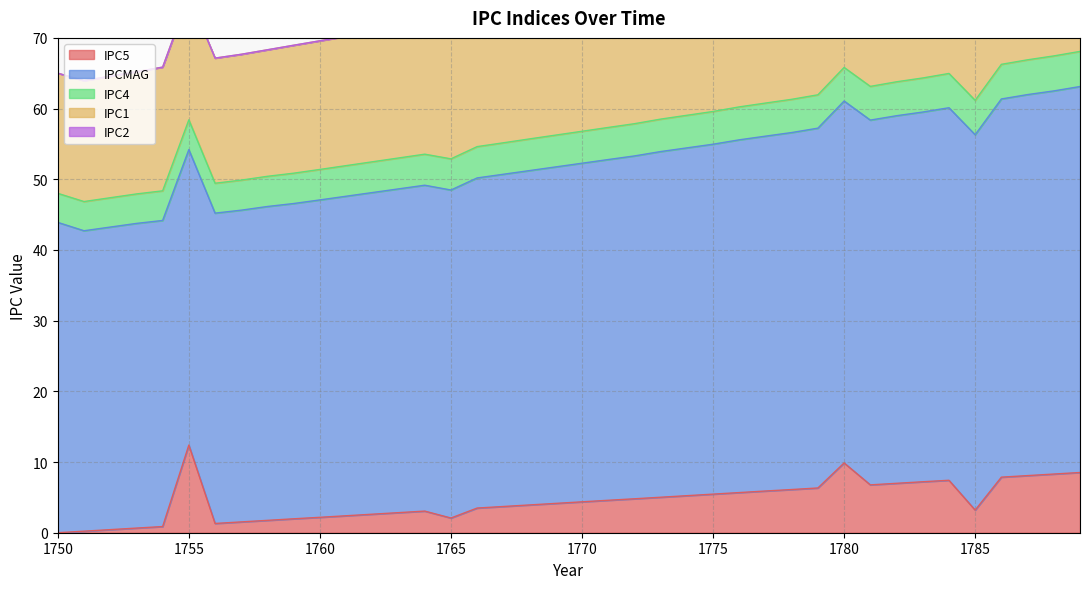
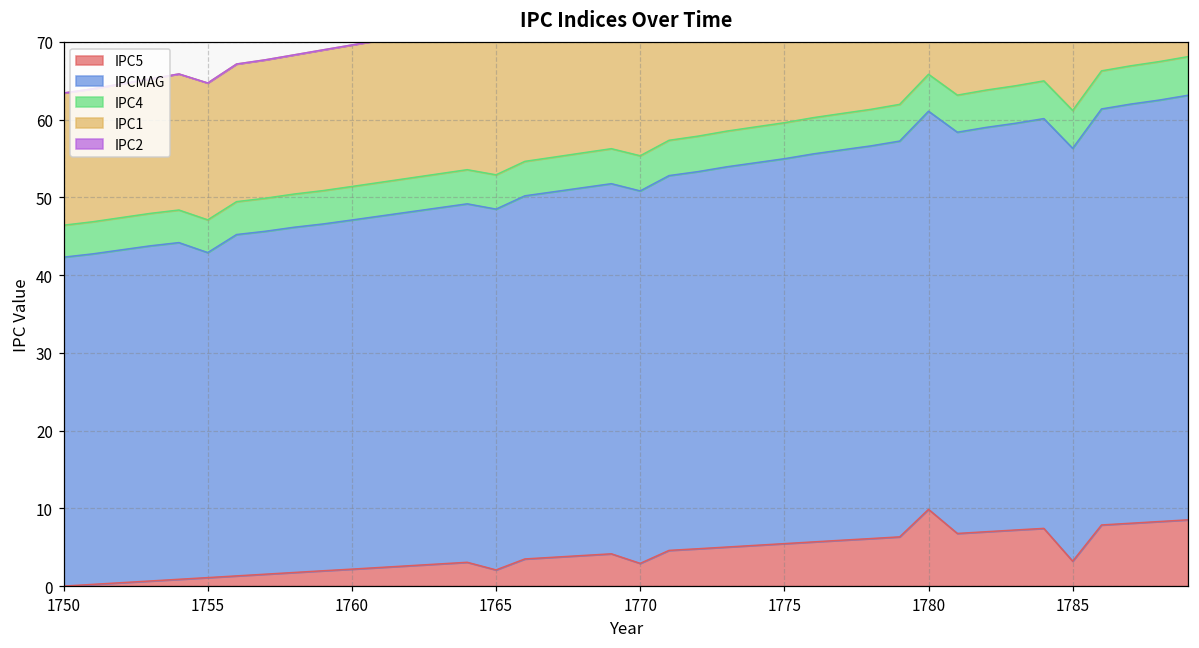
IPCMAG, 1750: 44 -> 42
IPC5, 1755: 12 -> 1
IPC5, 1770: 4 -> 3
